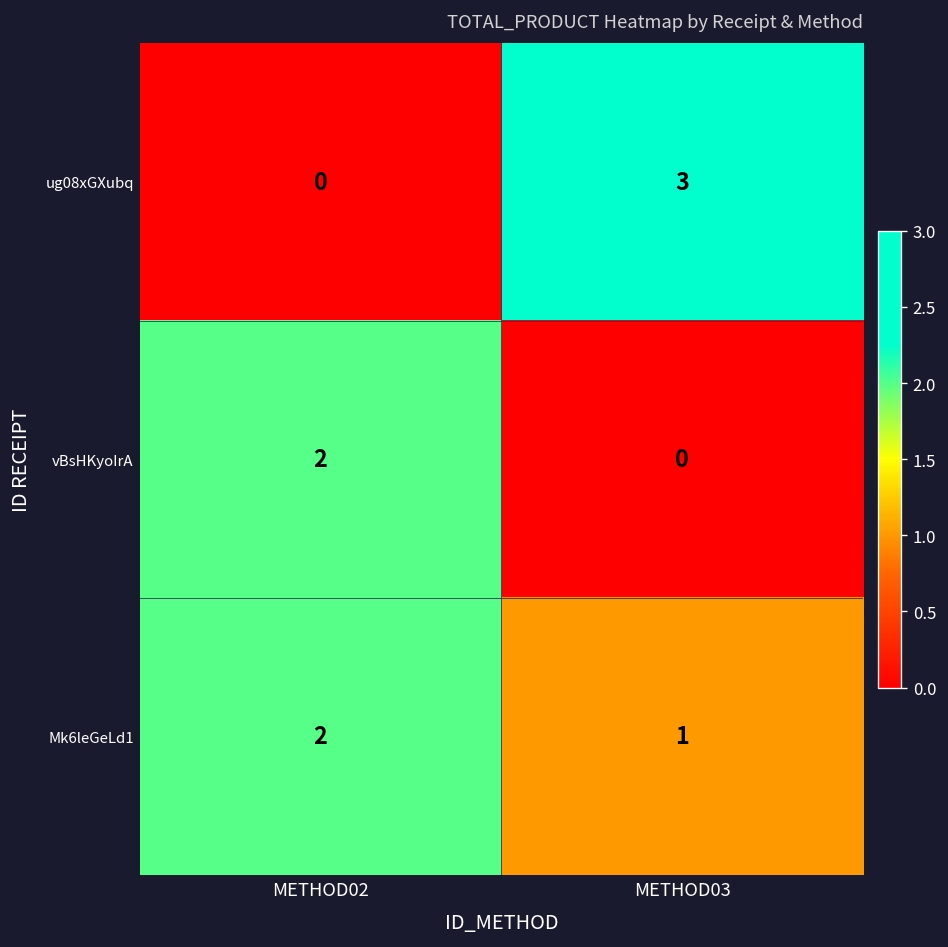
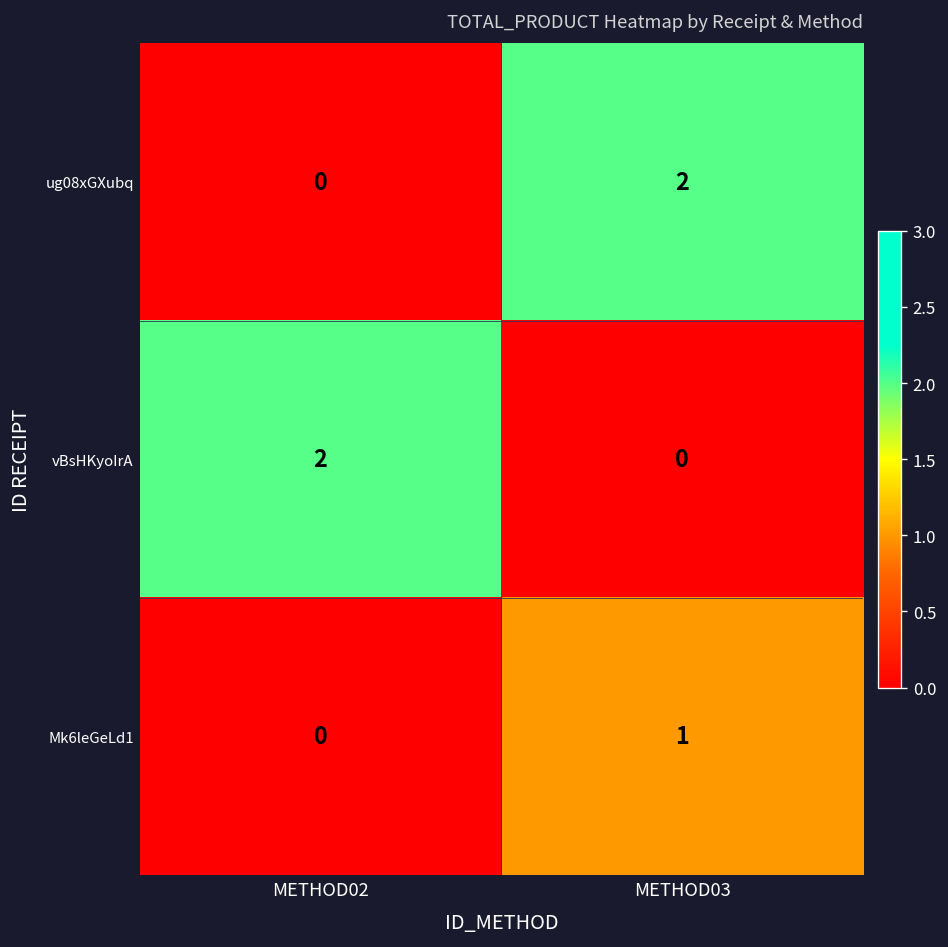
ug08xGXubq, METHOD03: 3 -> 2
Mk6leGeLd1, METHOD02: 2 -> 0
